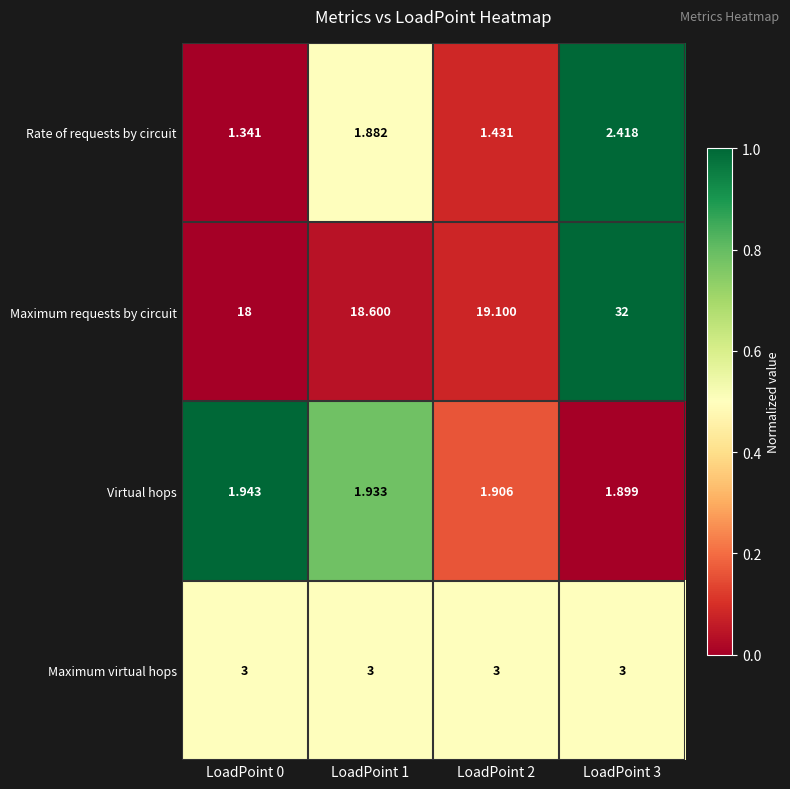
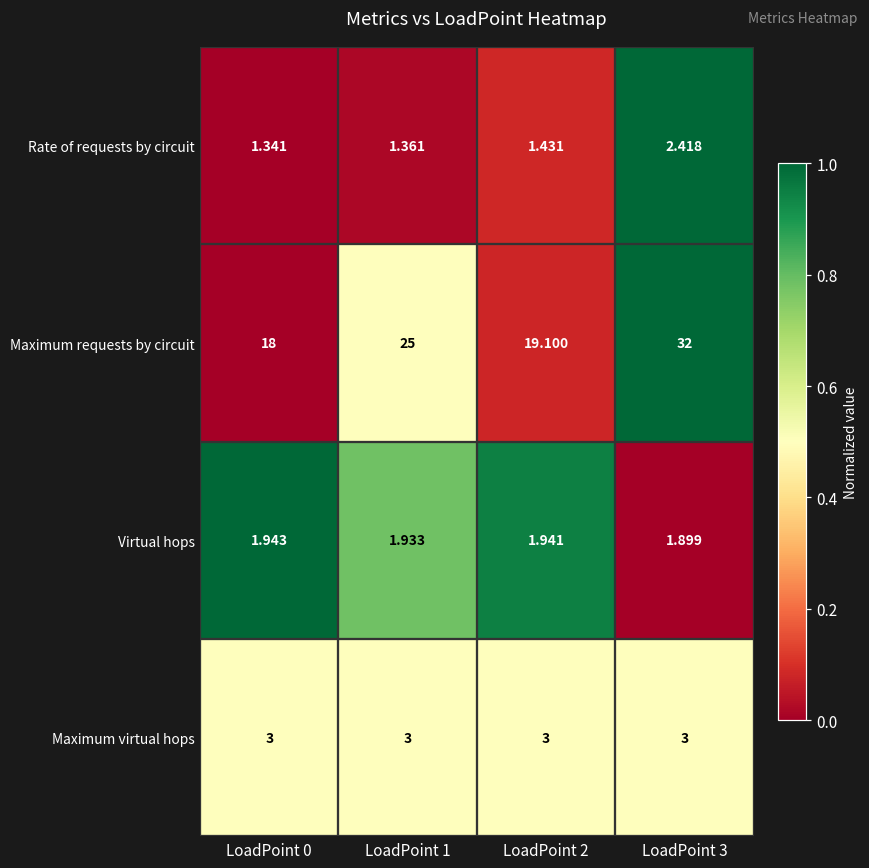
Rate of requests by circuit, LoadPoint 1: 1.882 -> 1.361
Maximum requests by circuit, LoadPoint 1: 18.600 -> 25
Virtual hops, LoadPoint 2: 1.906 -> 1.941
